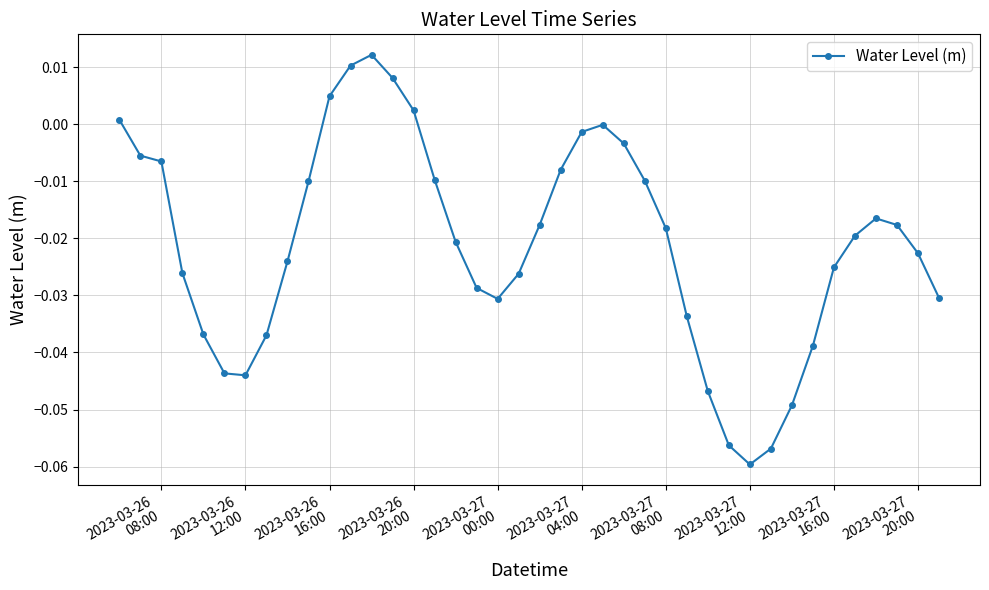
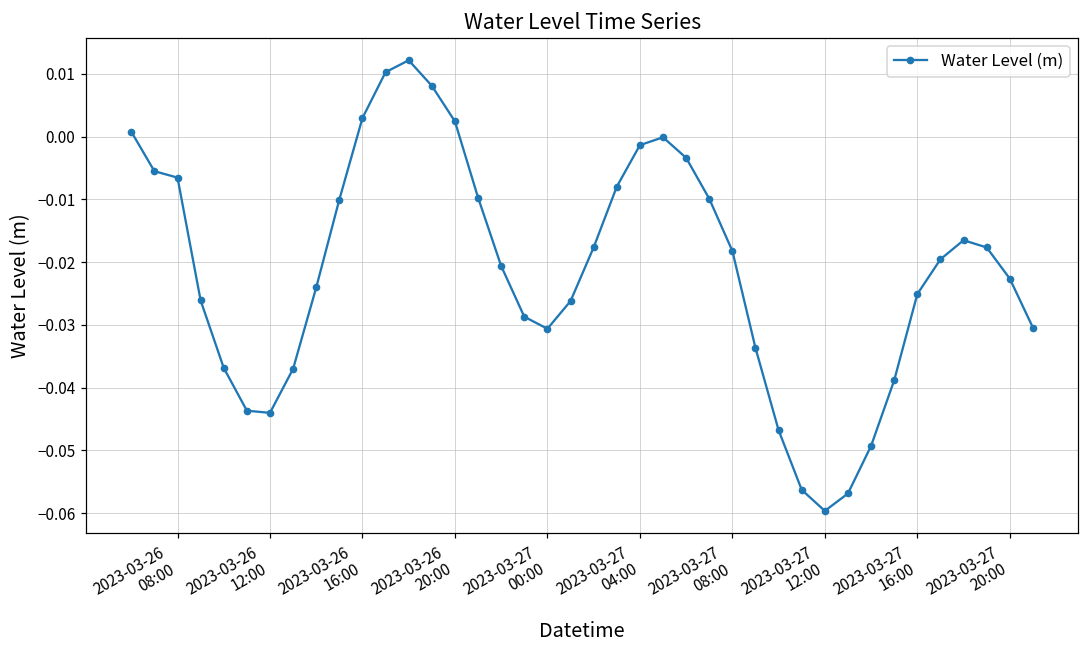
2023-03-26 16:00: 0.005 -> 0.003
